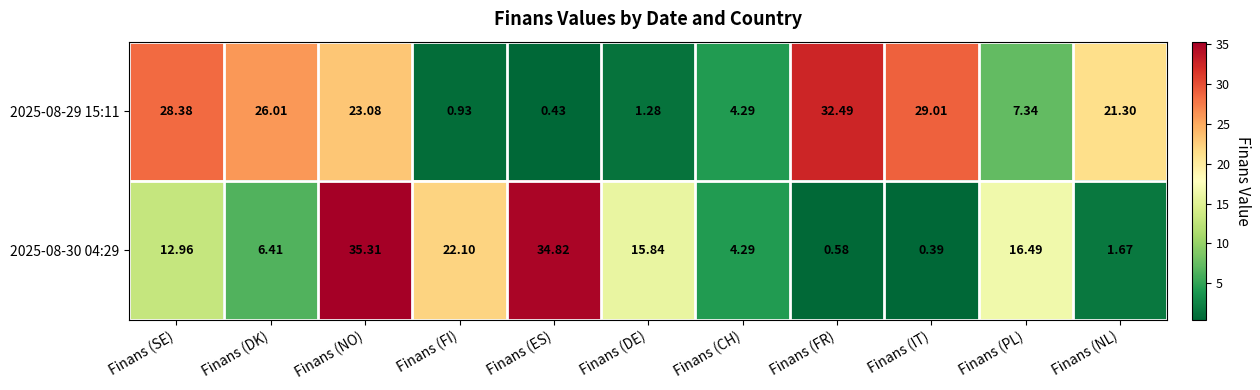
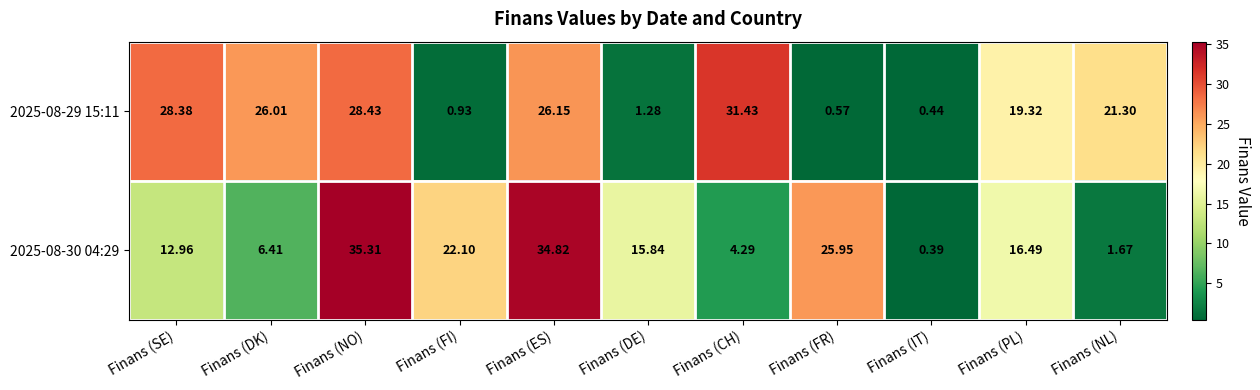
2025-08-29 15:11, Finans (NO): 23.08 -> 28.43
2025-08-29 15:11, Finans (ES): 0.43 -> 26.15
2025-08-29 15:11, Finans (CH): 4.29 -> 31.43
2025-08-29 15:11, Finans (FR): 32.49 -> 0.57
2025-08-29 15:11, Finans (IT): 29.01 -> 0.44
2025-08-29 15:11, Finans (PL): 7.34 -> 19.32
2025-08-30 04:29, Finans (FR): 0.58 -> 25.95
